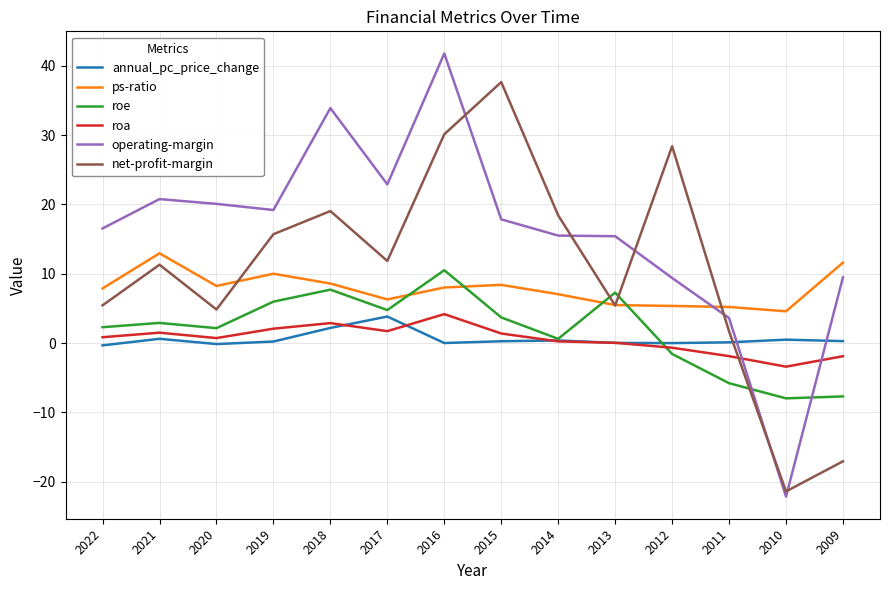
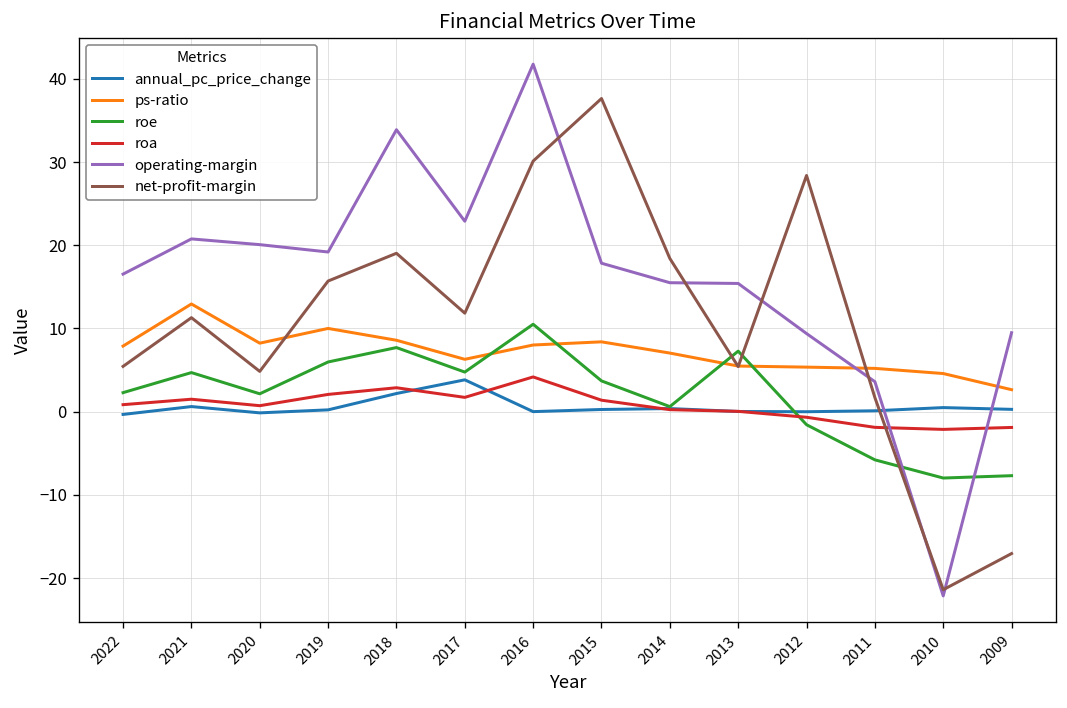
roe, 2021: 3 -> 5
roa, 2010: -3 -> -2
ps-ratio, 2009: 12 -> 3
